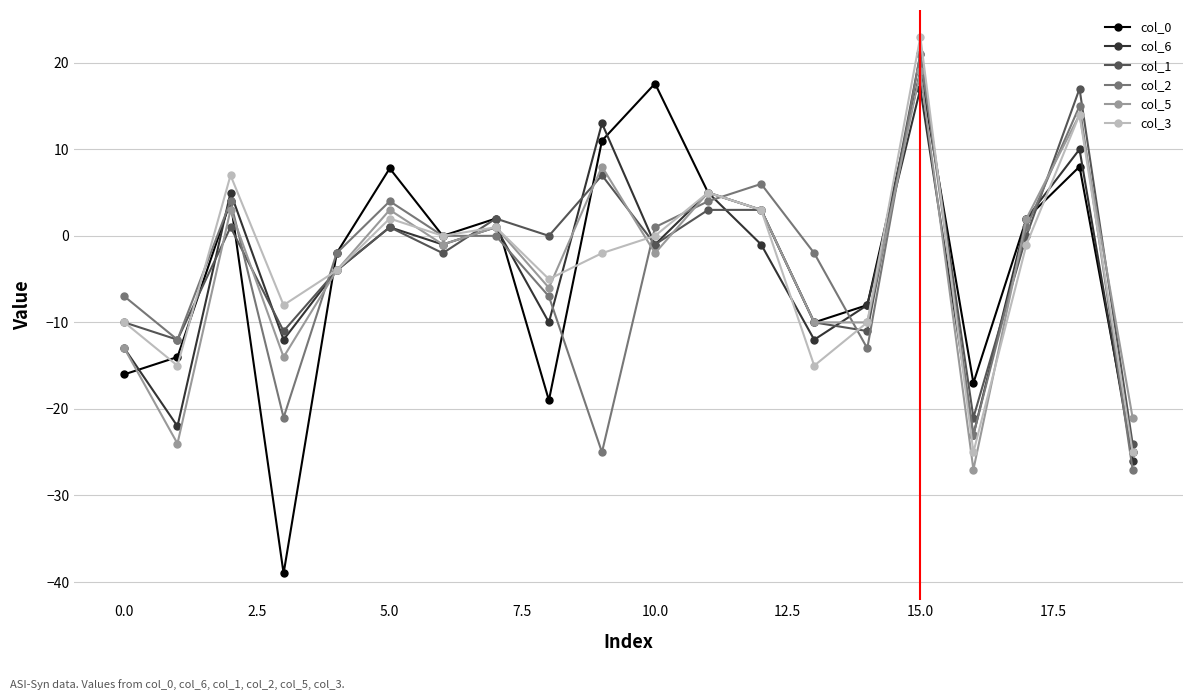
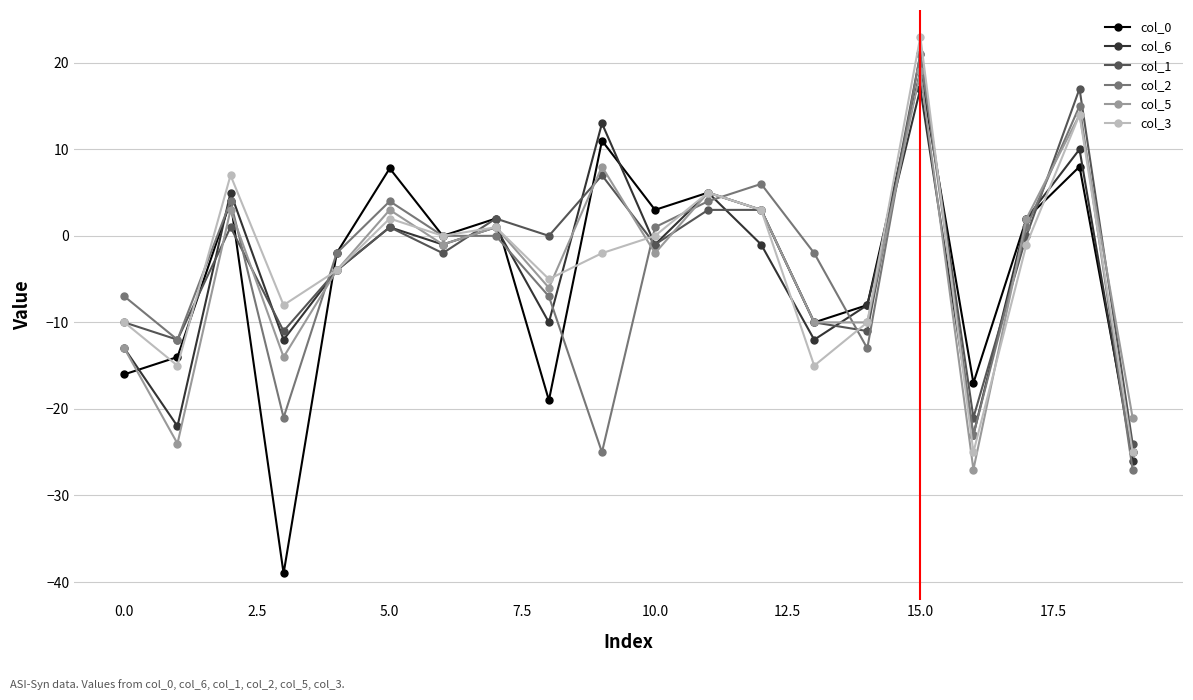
col_0, 10.0: 18 -> 3
